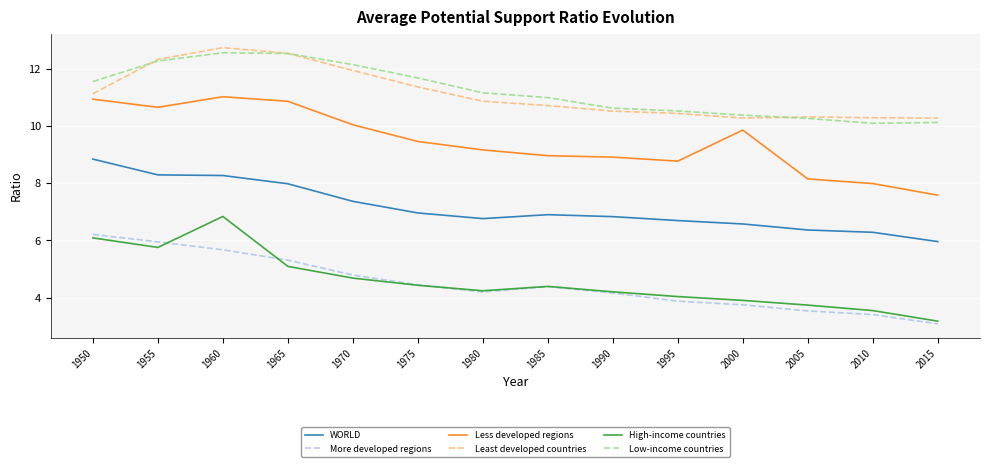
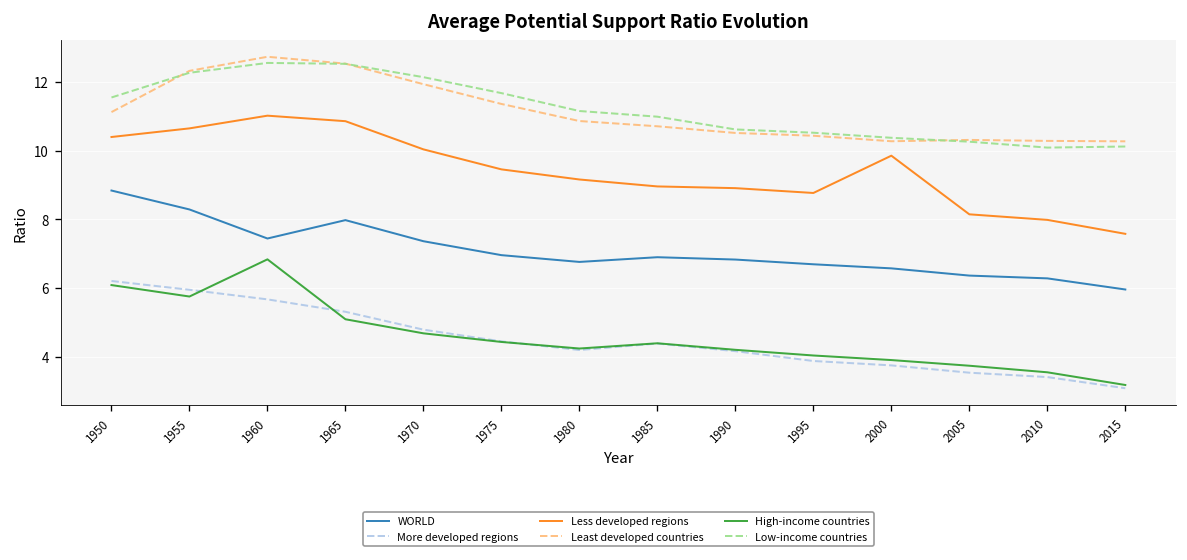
Less developed regions, 1950: 10.9 -> 10.4
WORLD, 1960: 8.3 -> 7.4
